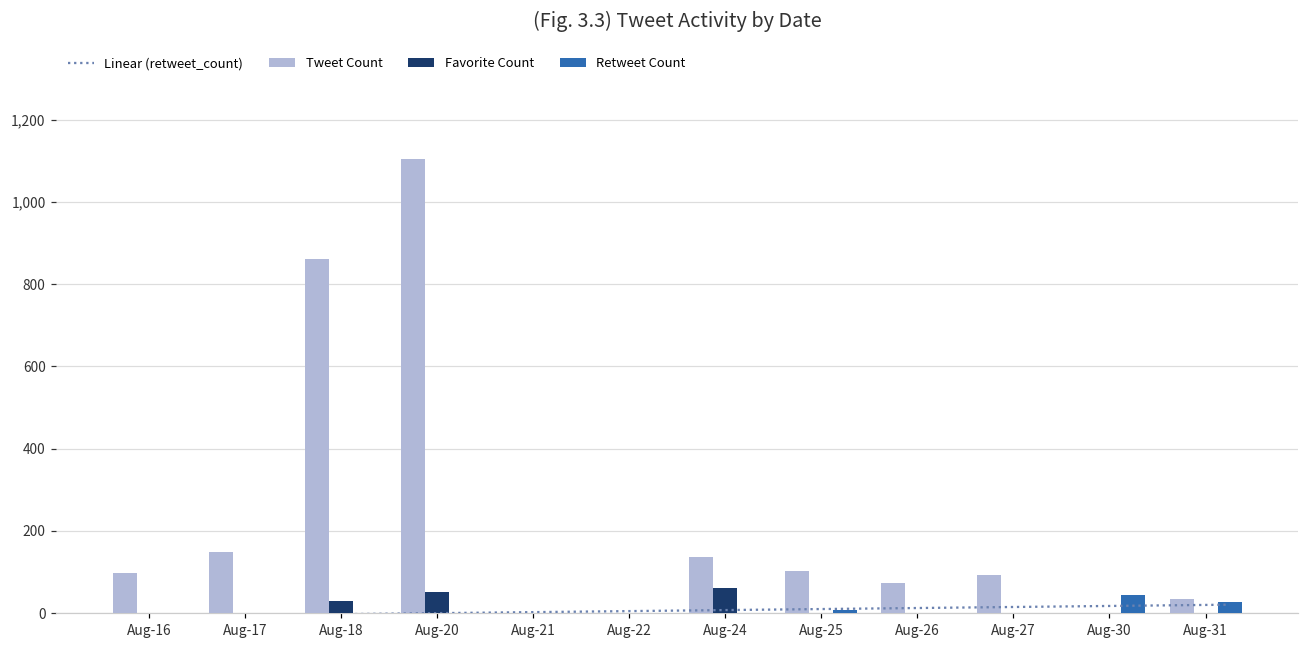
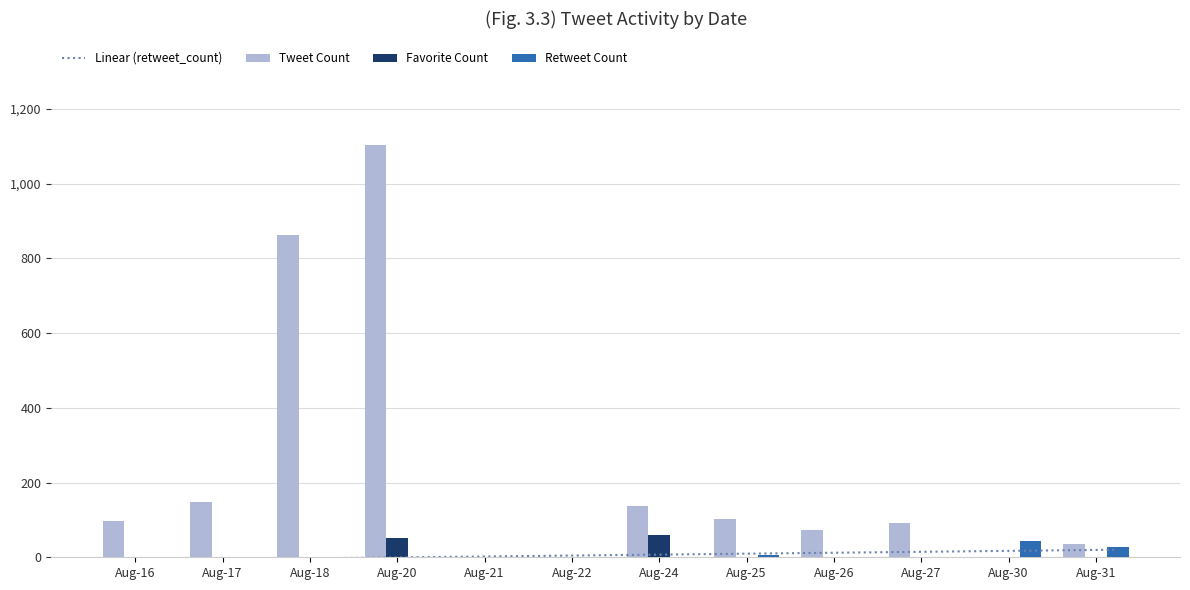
Favorite Count, Aug-18: 30 -> 0
